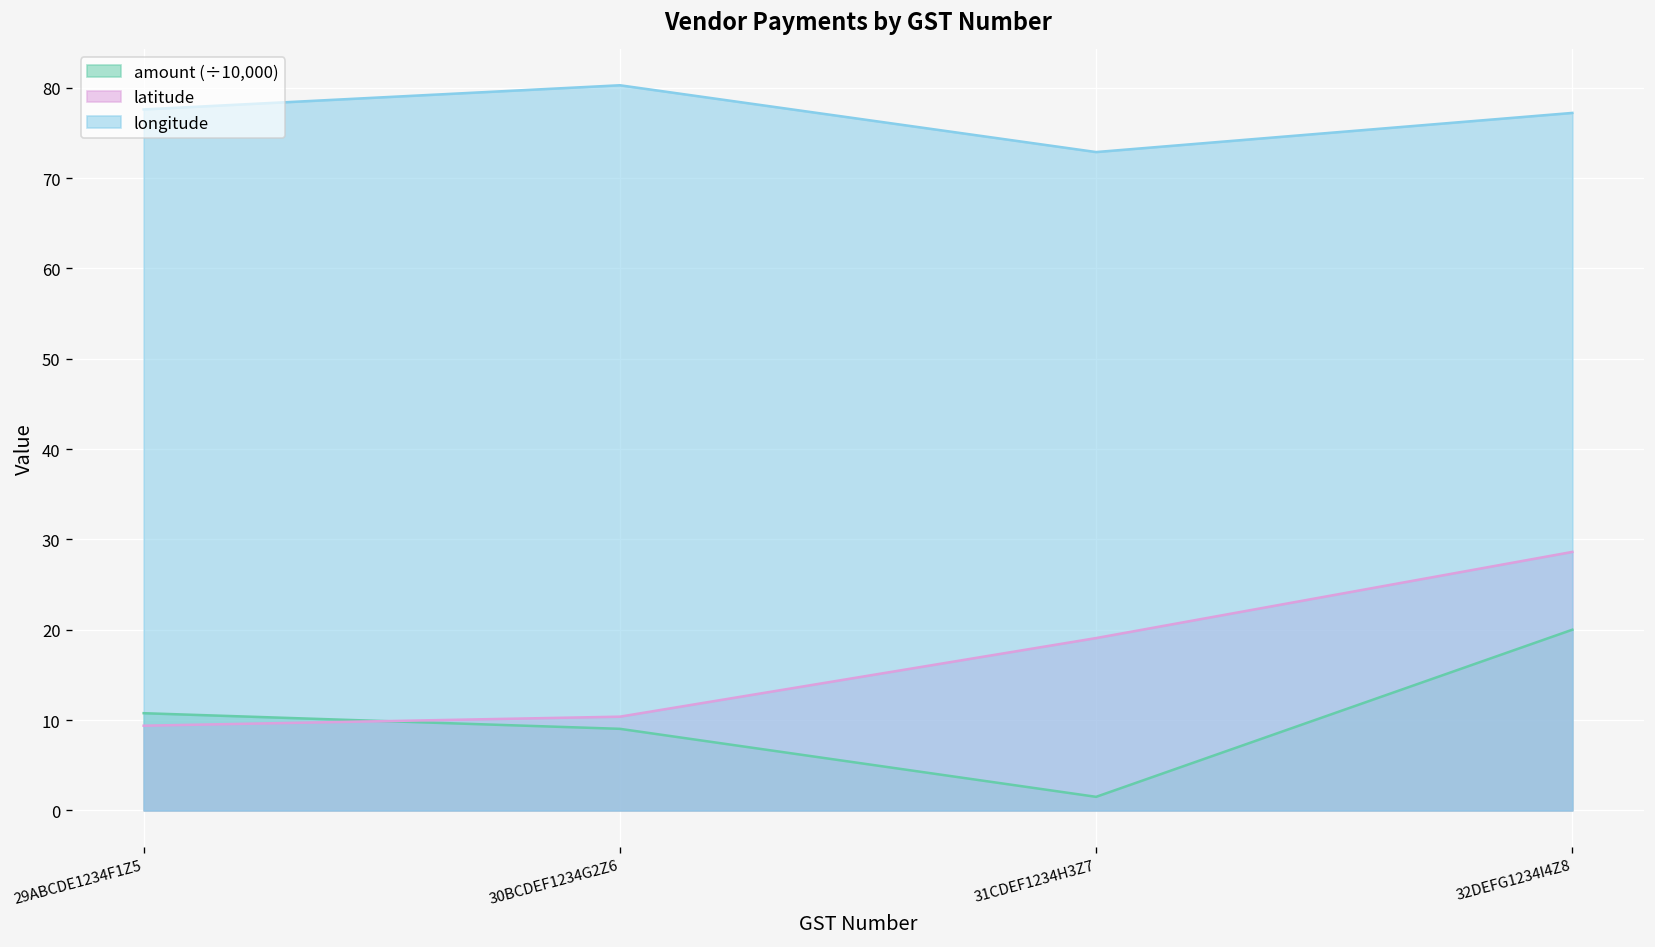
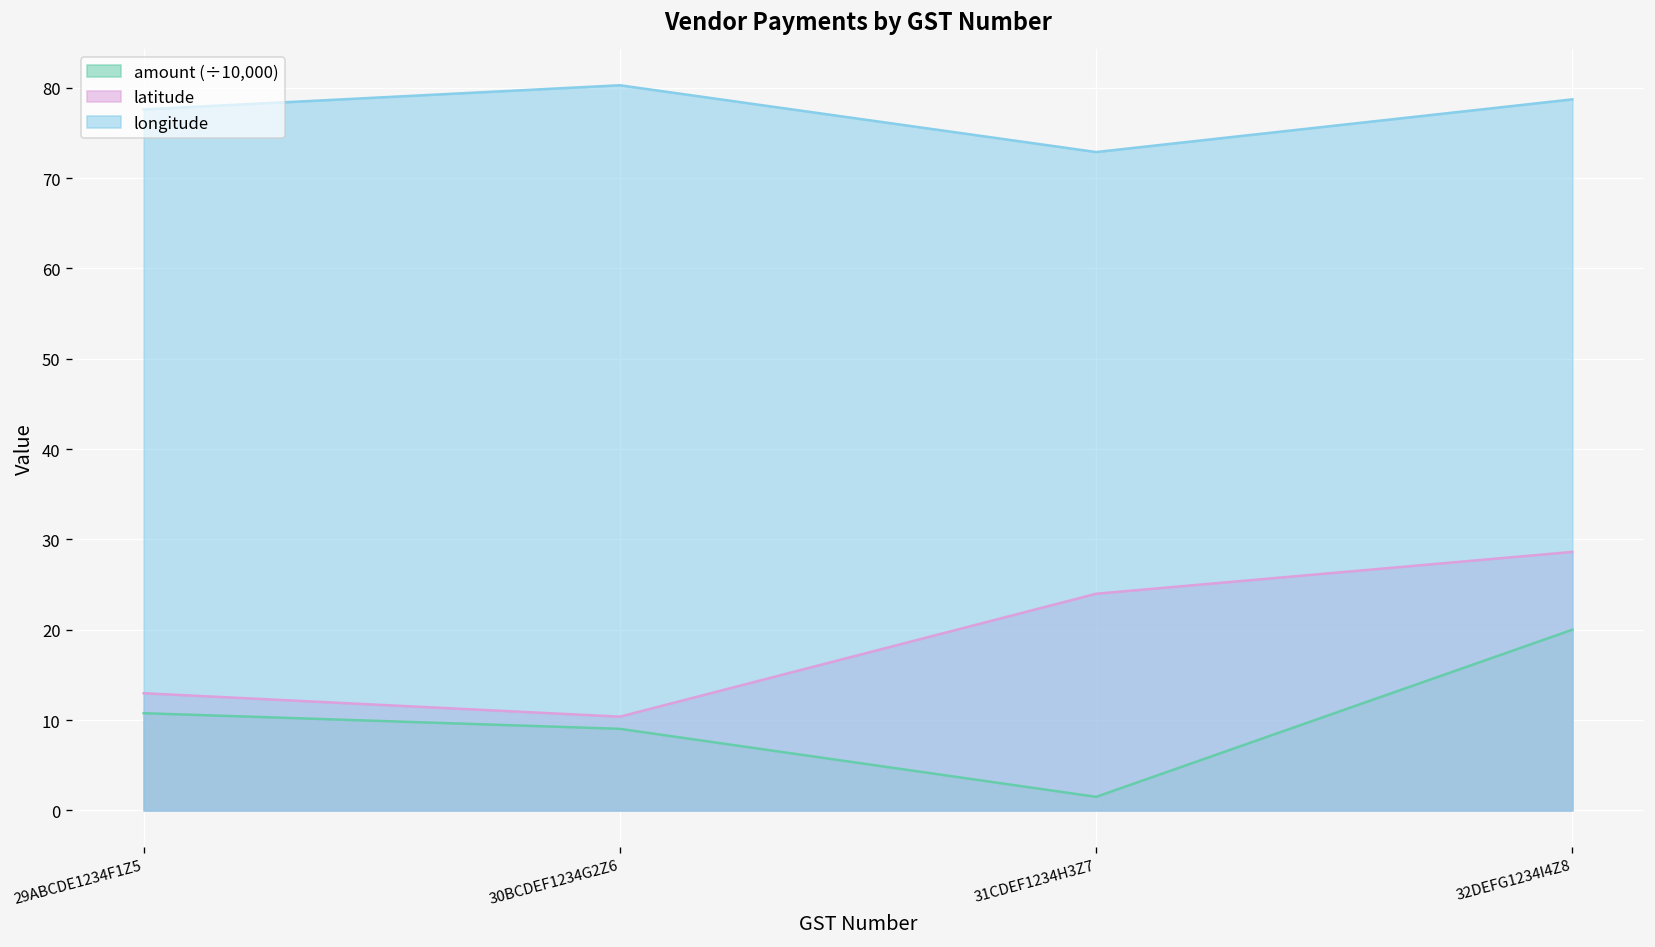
latitude, 29ABCDE1234F1Z5: 9 -> 13
latitude, 31CDEF1234H3Z7: 19 -> 24
longitude, 32DEFG1234I4Z8: 77 -> 79
